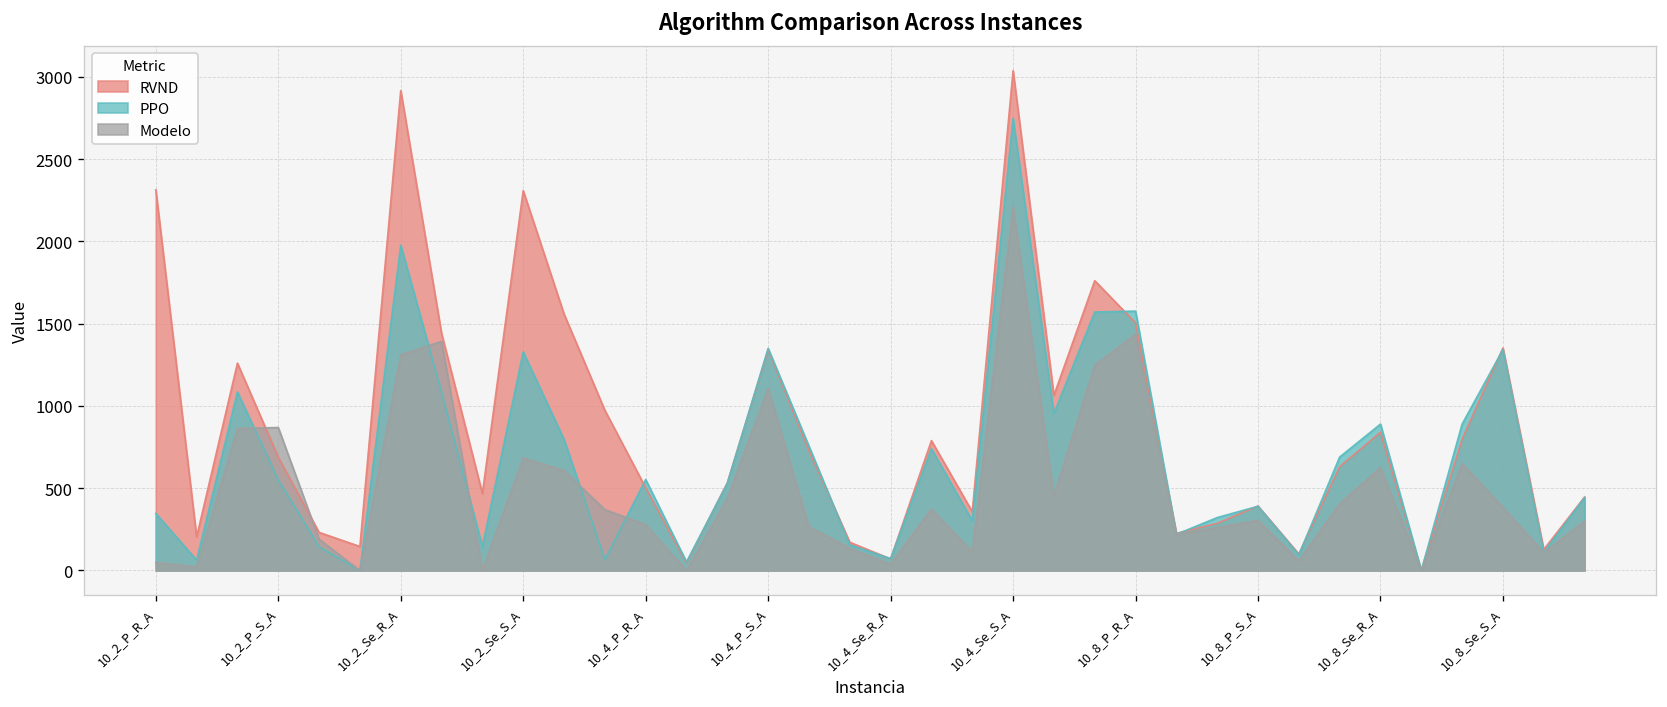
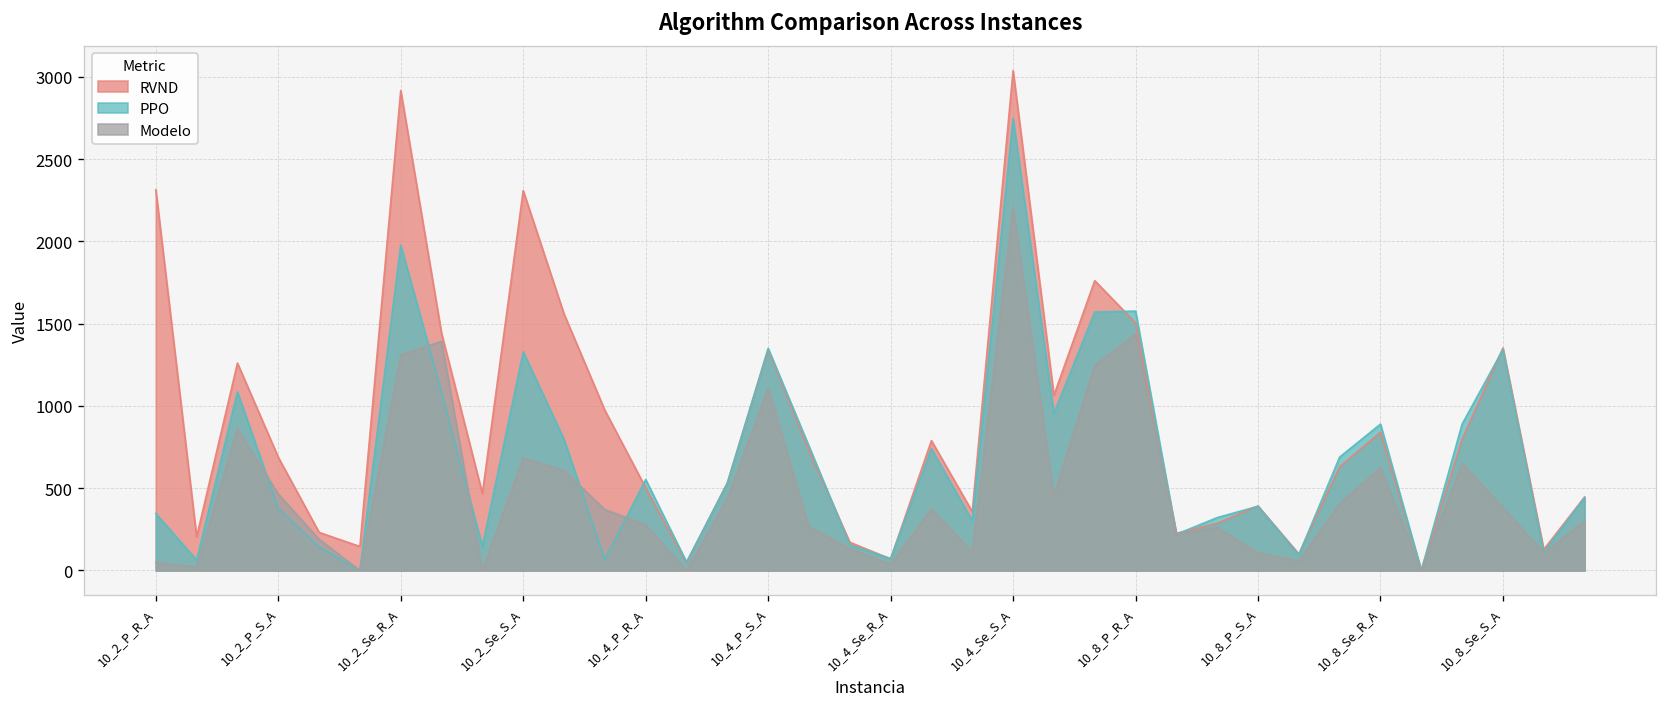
PPO, 10_2_P_S_A: 550 -> 380
Modelo, 10_2_P_S_A: 870 -> 470
Modelo, 10_8_P_S_A: 310 -> 110
